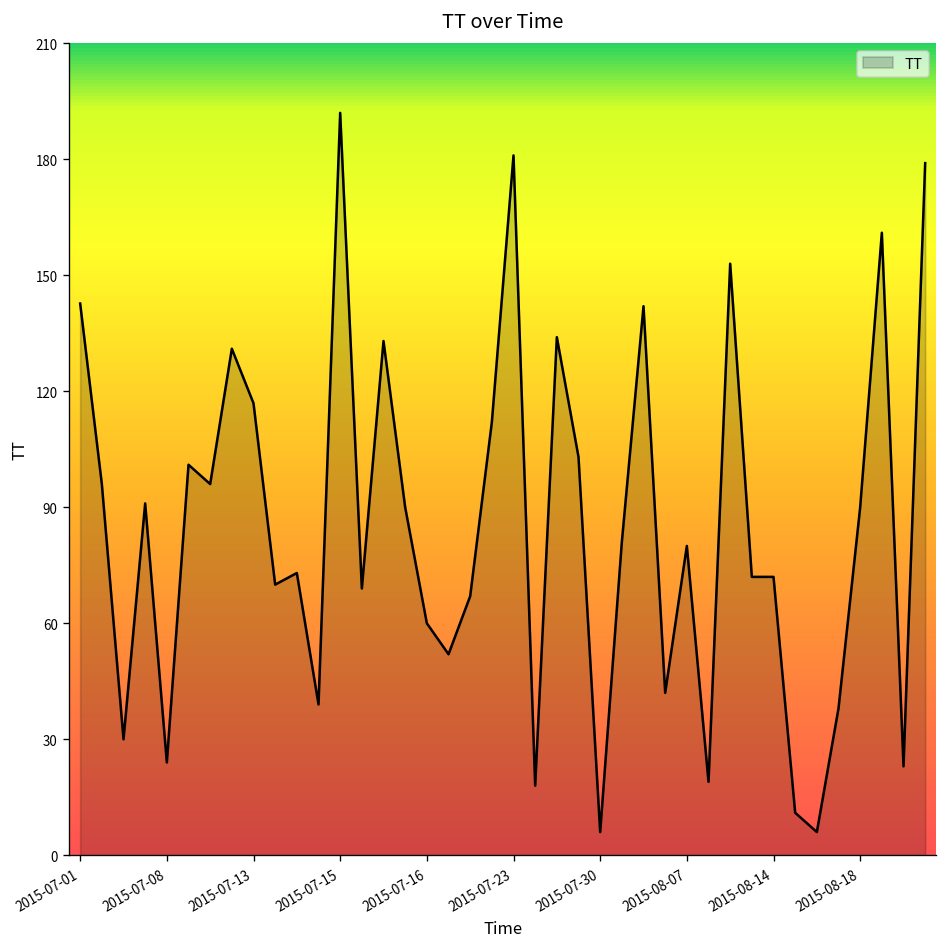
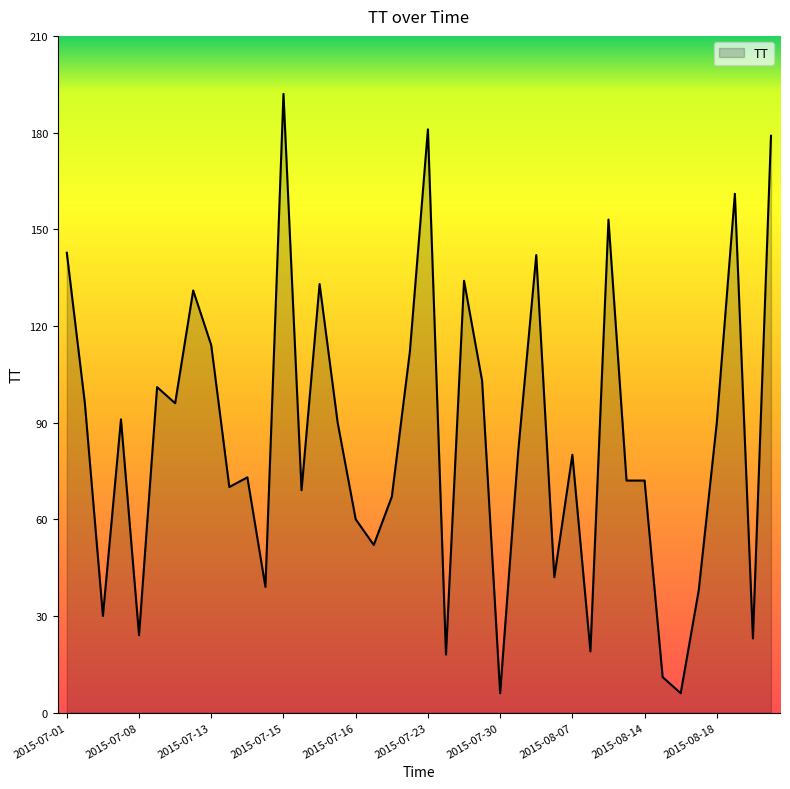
2015-07-13: 117 -> 114
